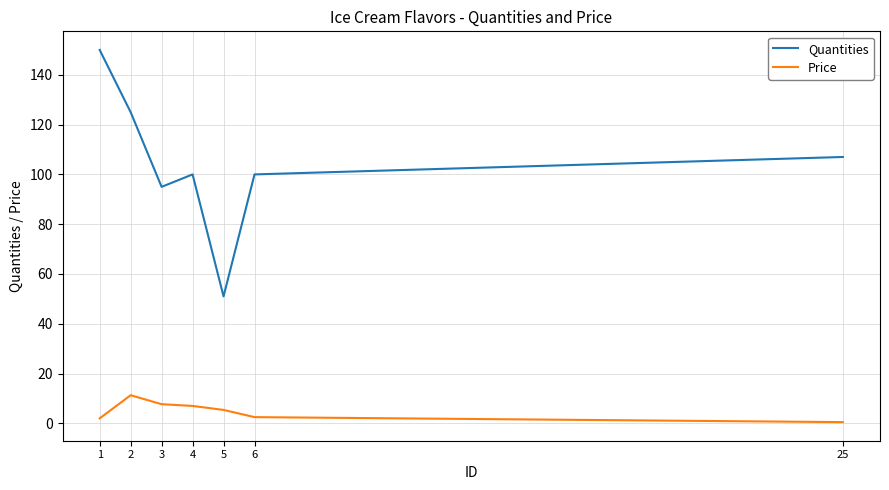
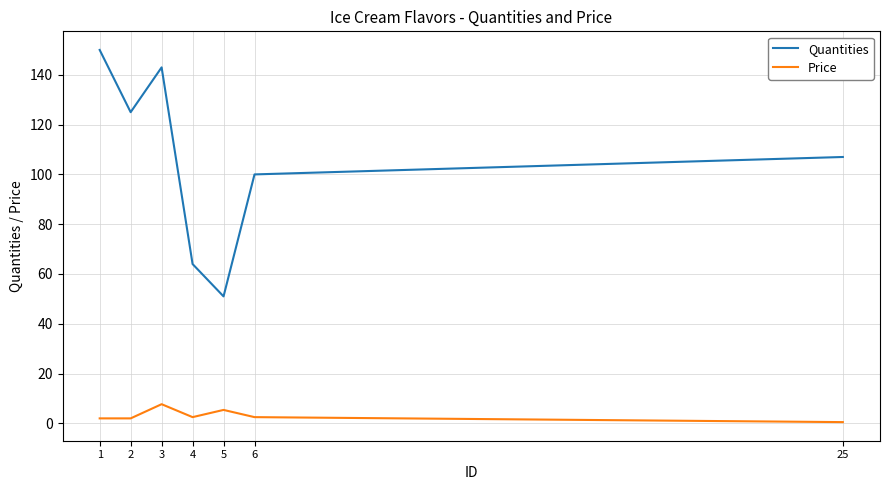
Price, 2: 11 -> 2
Quantities, 3: 95 -> 143
Quantities, 4: 100 -> 64
Price, 4: 7 -> 3
